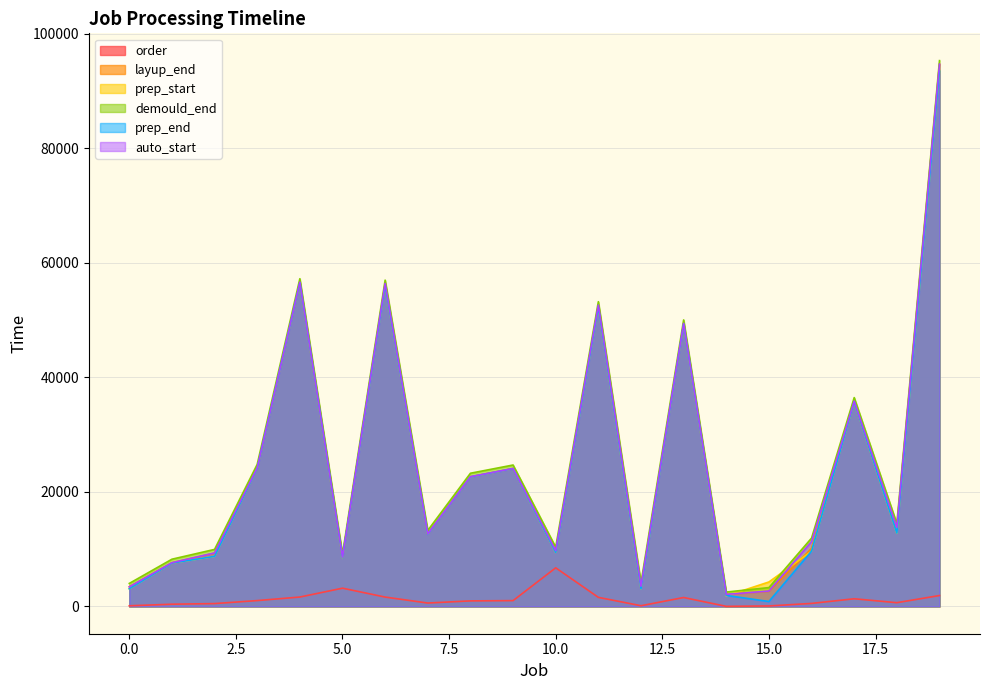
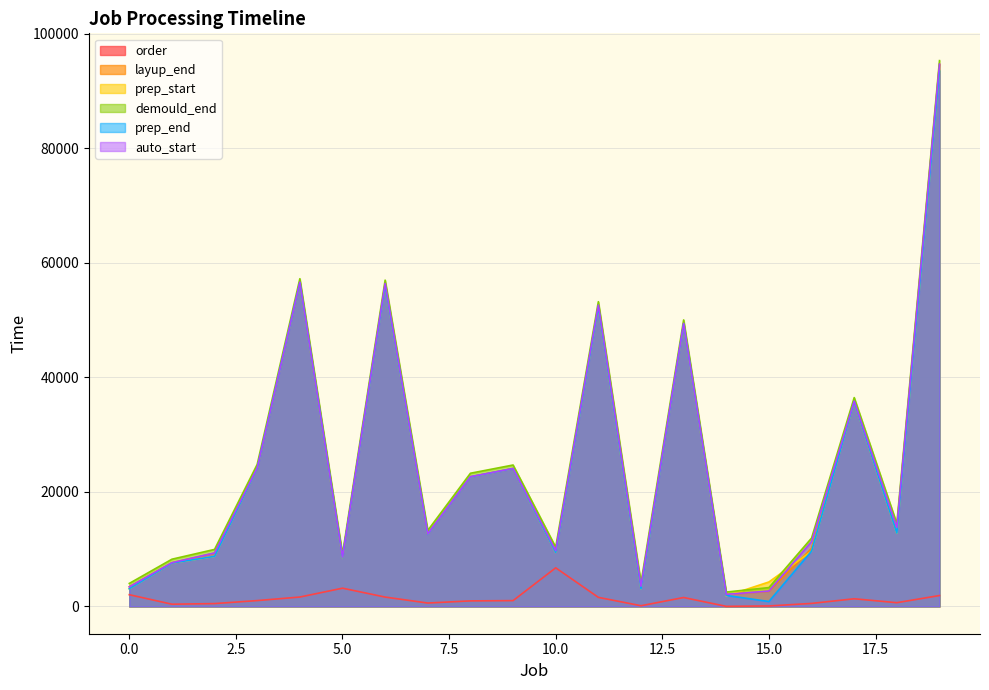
order, 0.0: 0 -> 2000
